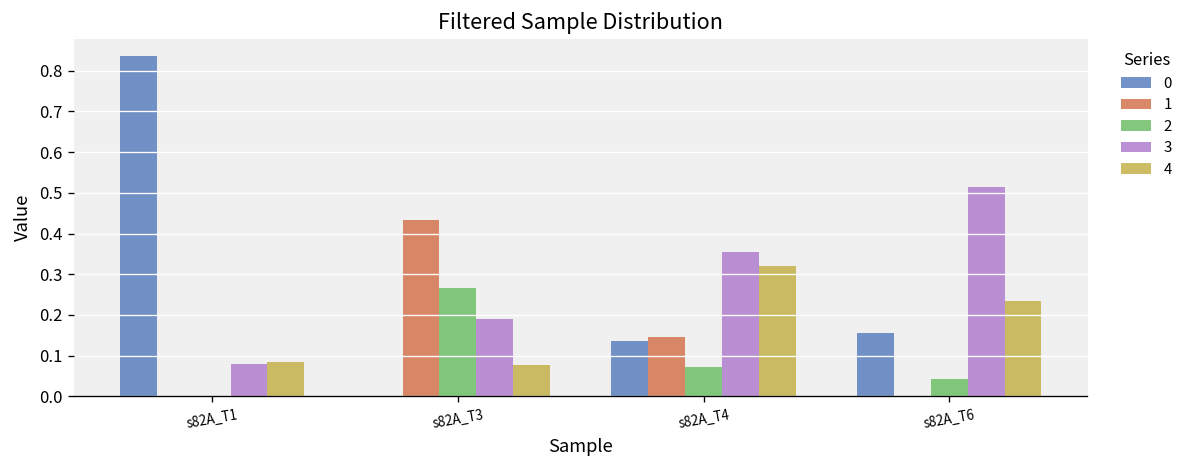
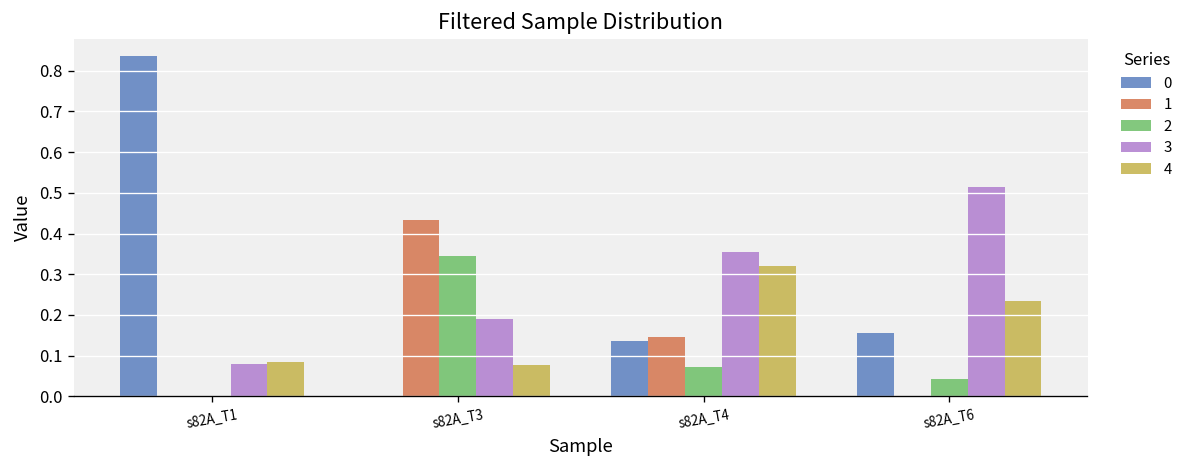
2, s82A_T3: 0.27 -> 0.35
